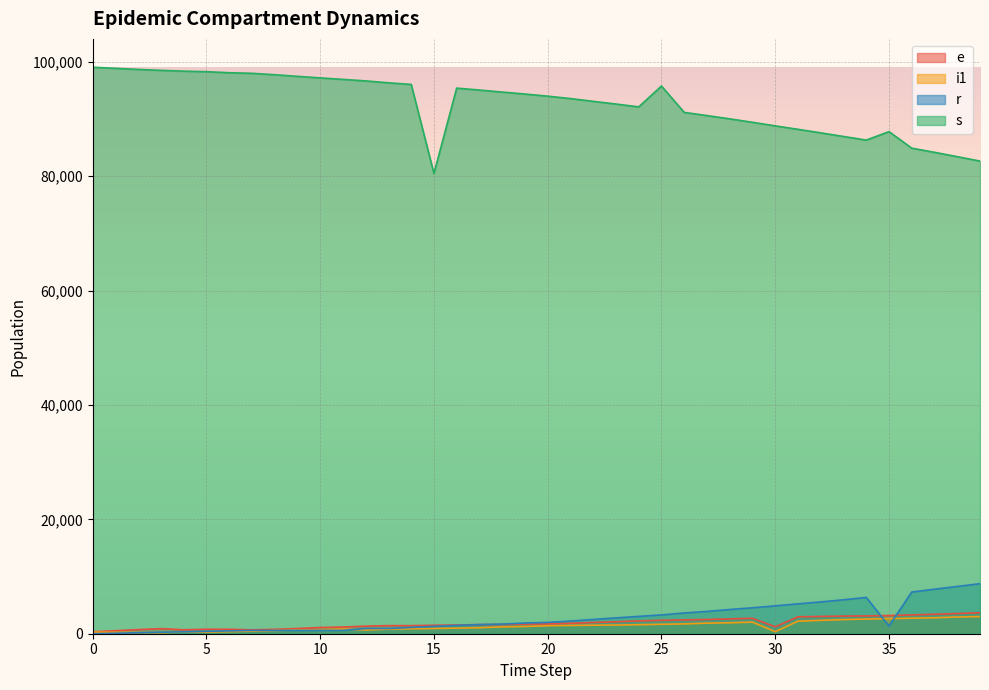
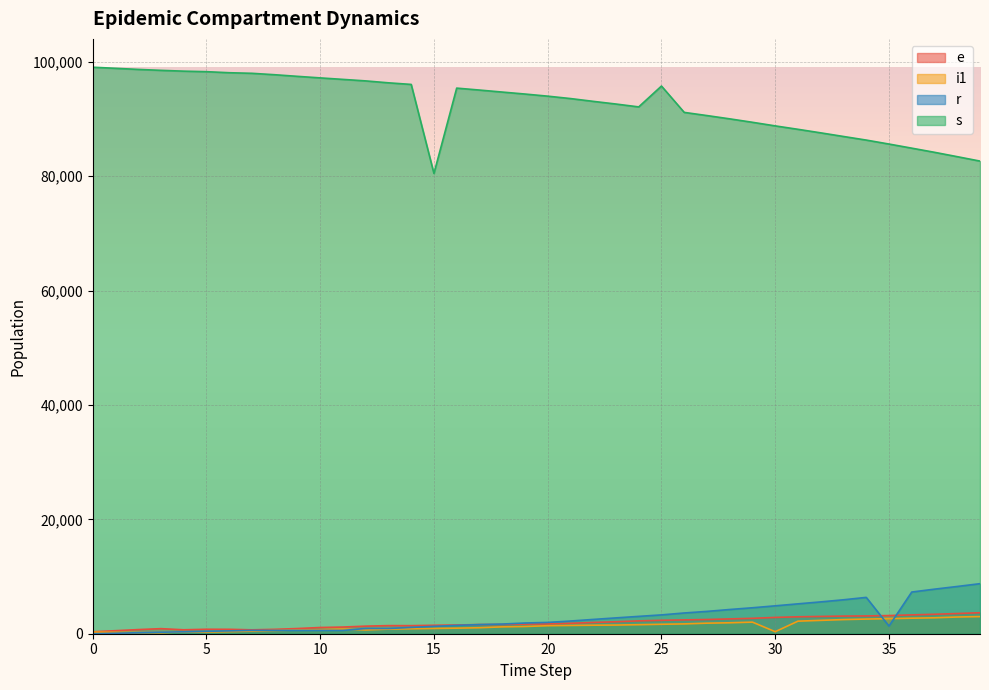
e, 30: 1,000 -> 3,000
s, 35: 88,000 -> 86,000
